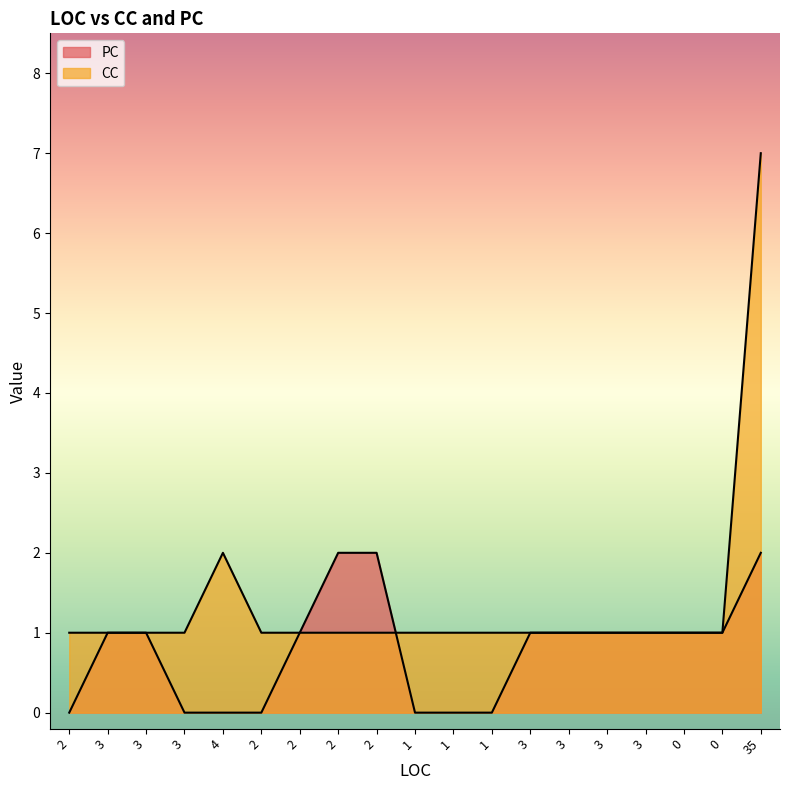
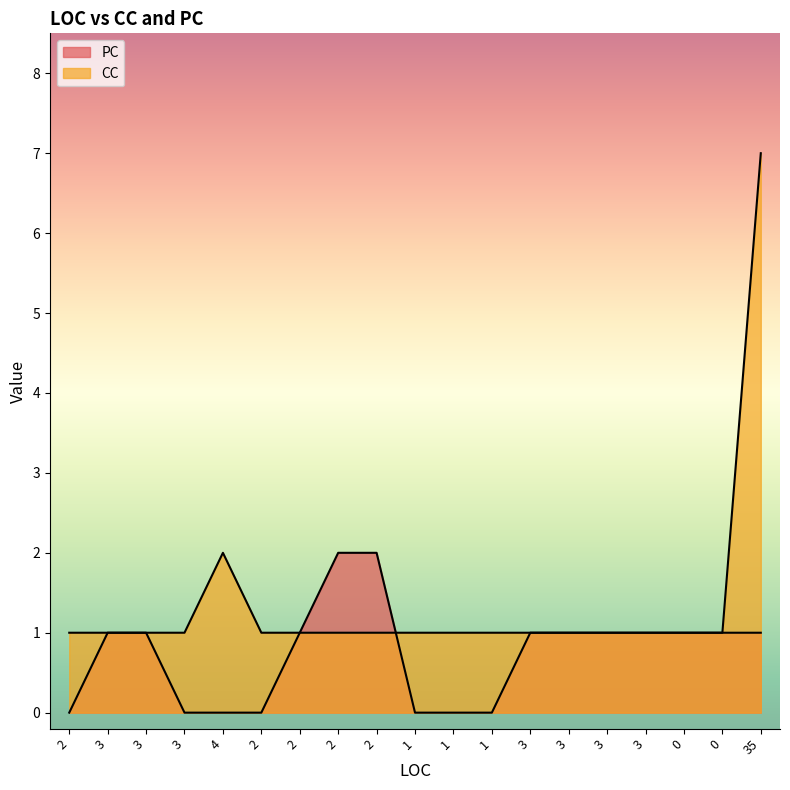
PC, 35: 2 -> 1
